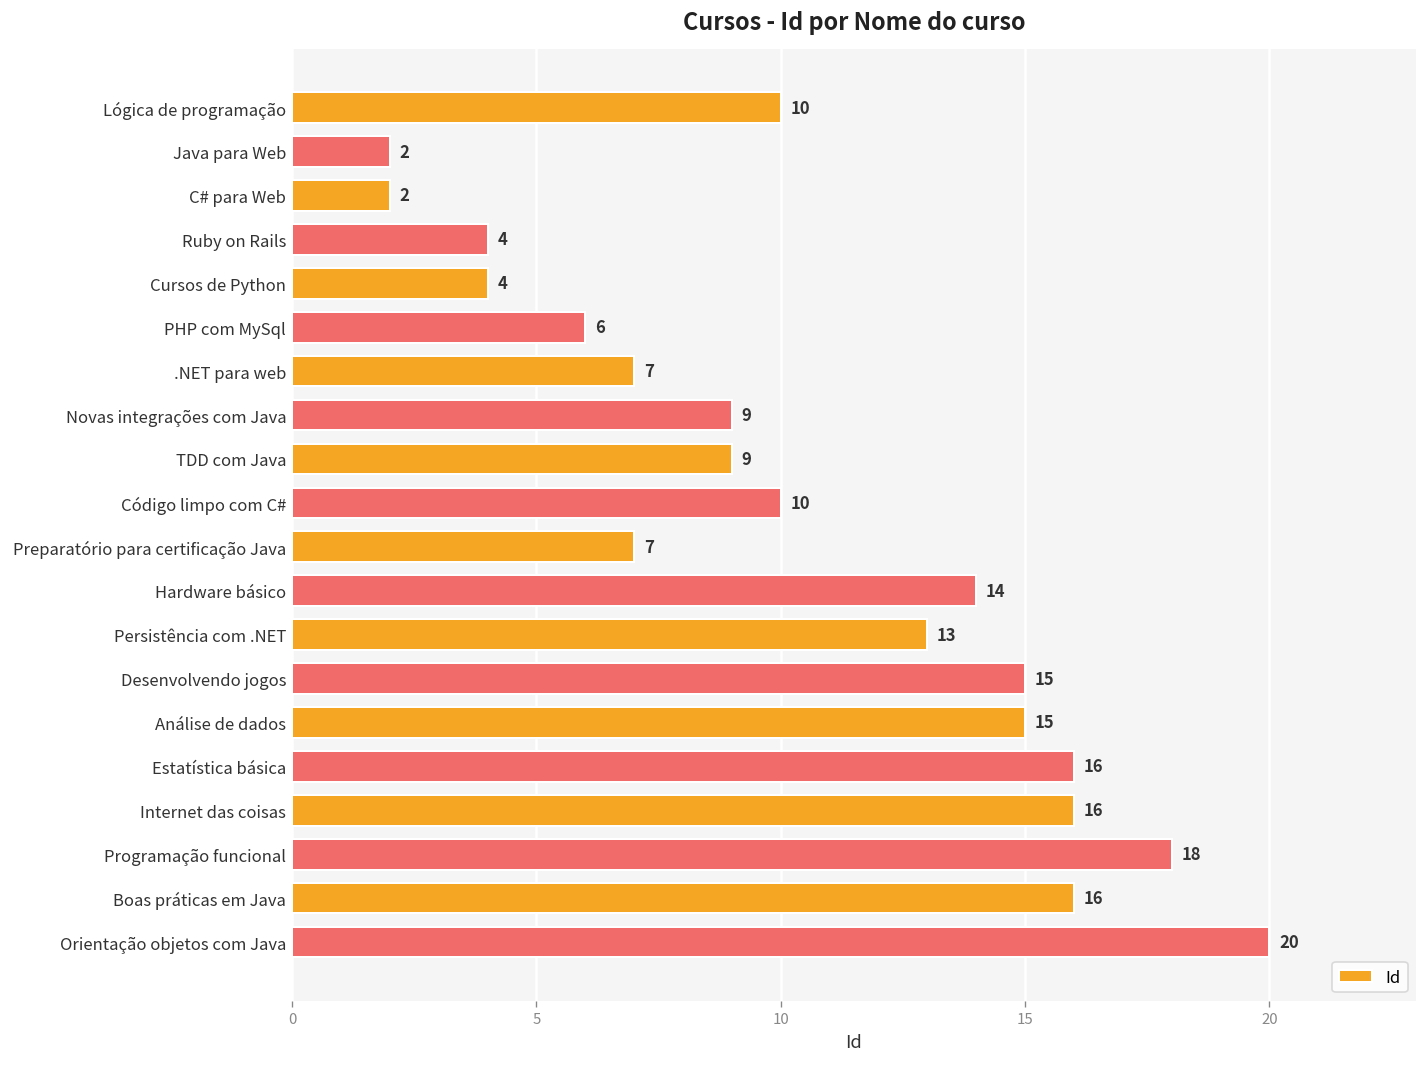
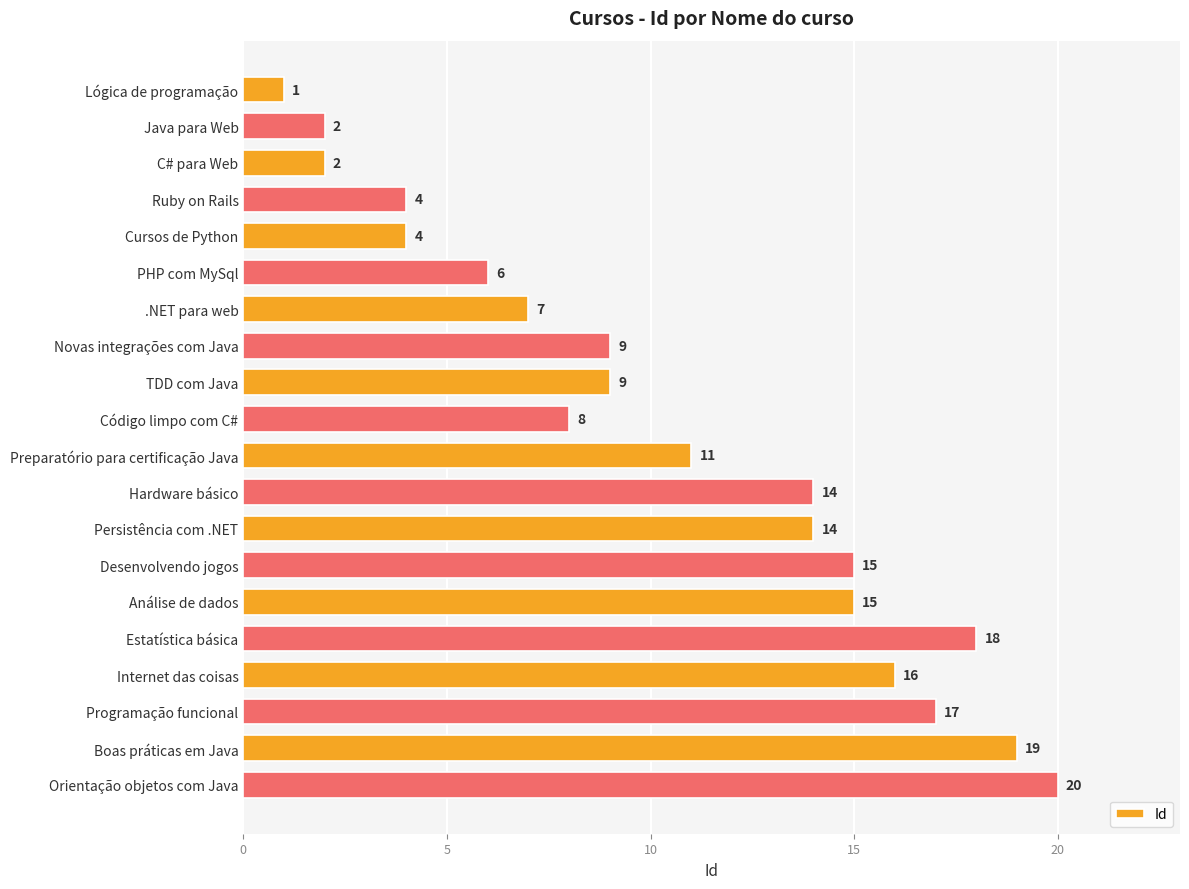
Lógica de programação: 10 -> 1
Código limpo com C#: 10 -> 8
Preparatório para certificação Java: 7 -> 11
Persistência com .NET: 13 -> 14
Estatística básica: 16 -> 18
Programação funcional: 18 -> 17
Boas práticas em Java: 16 -> 19
